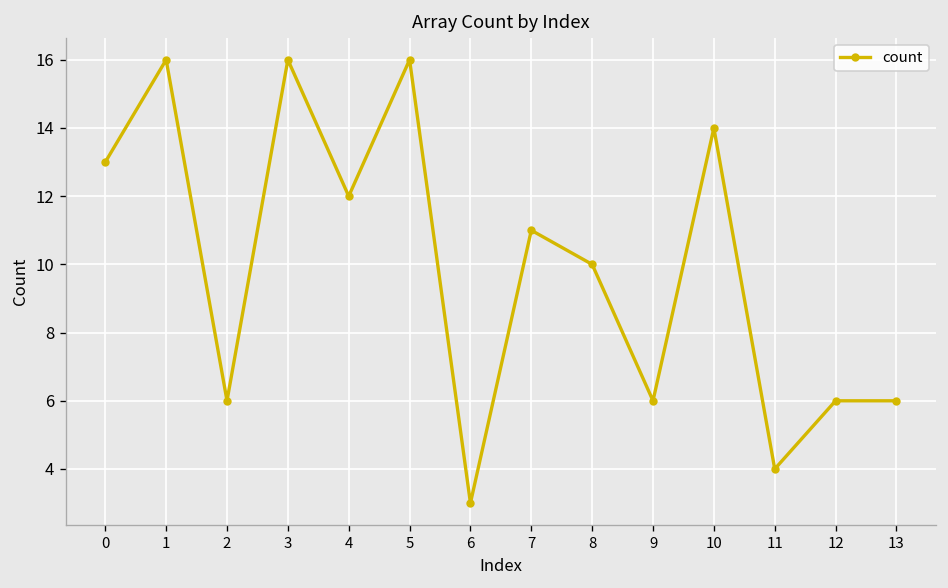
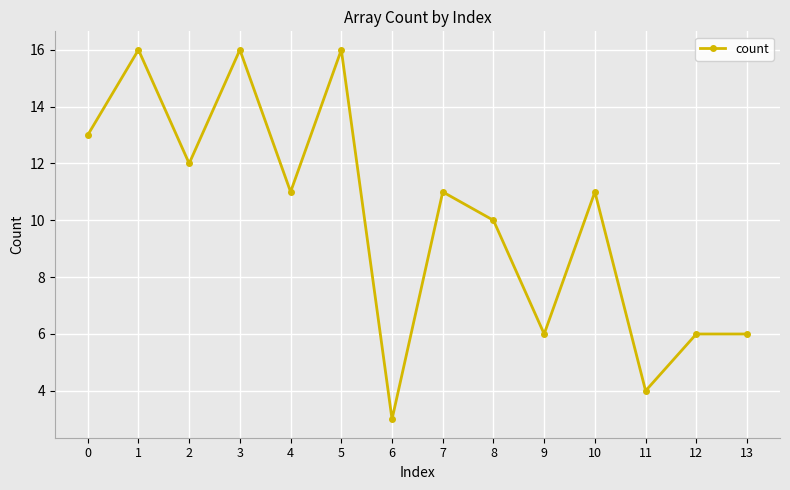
2: 6 -> 12
4: 12 -> 11
10: 14 -> 11
